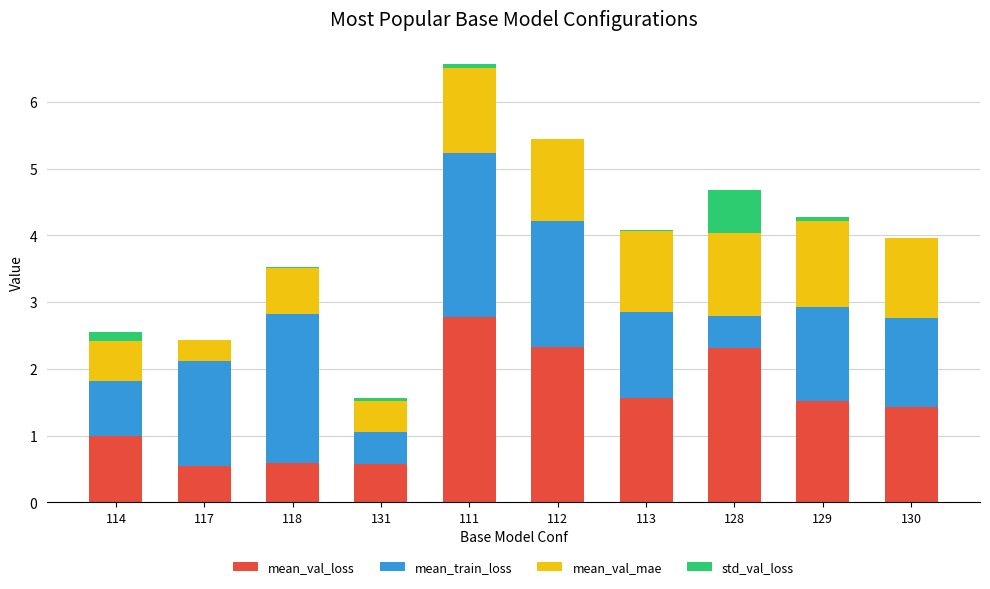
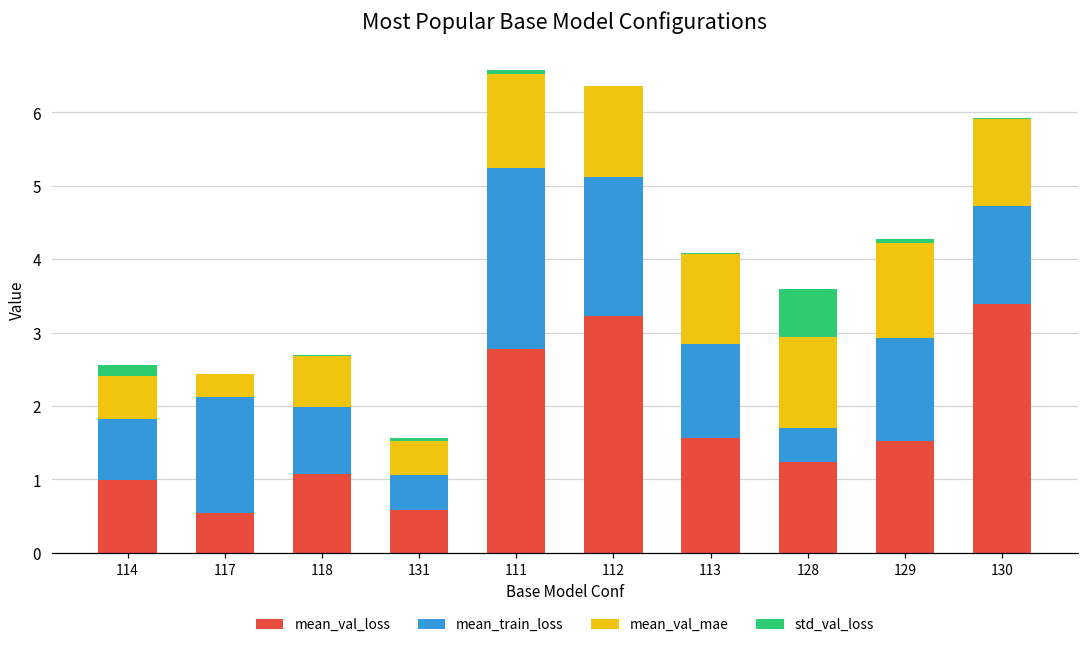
mean_val_loss, 118: 0.6 -> 1.1
mean_train_loss, 118: 2.2 -> 0.9
mean_val_loss, 112: 2.3 -> 3.2
mean_val_loss, 128: 2.3 -> 1.2
mean_val_loss, 130: 1.4 -> 3.4
